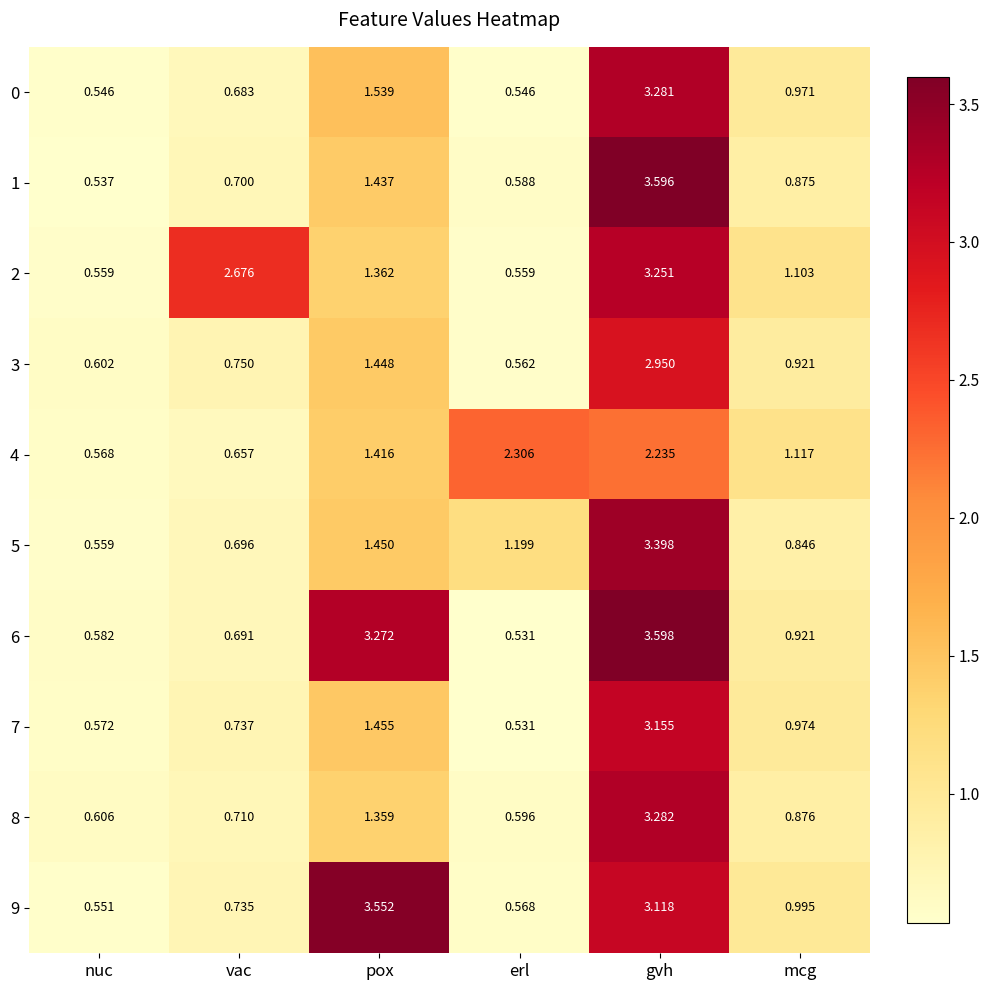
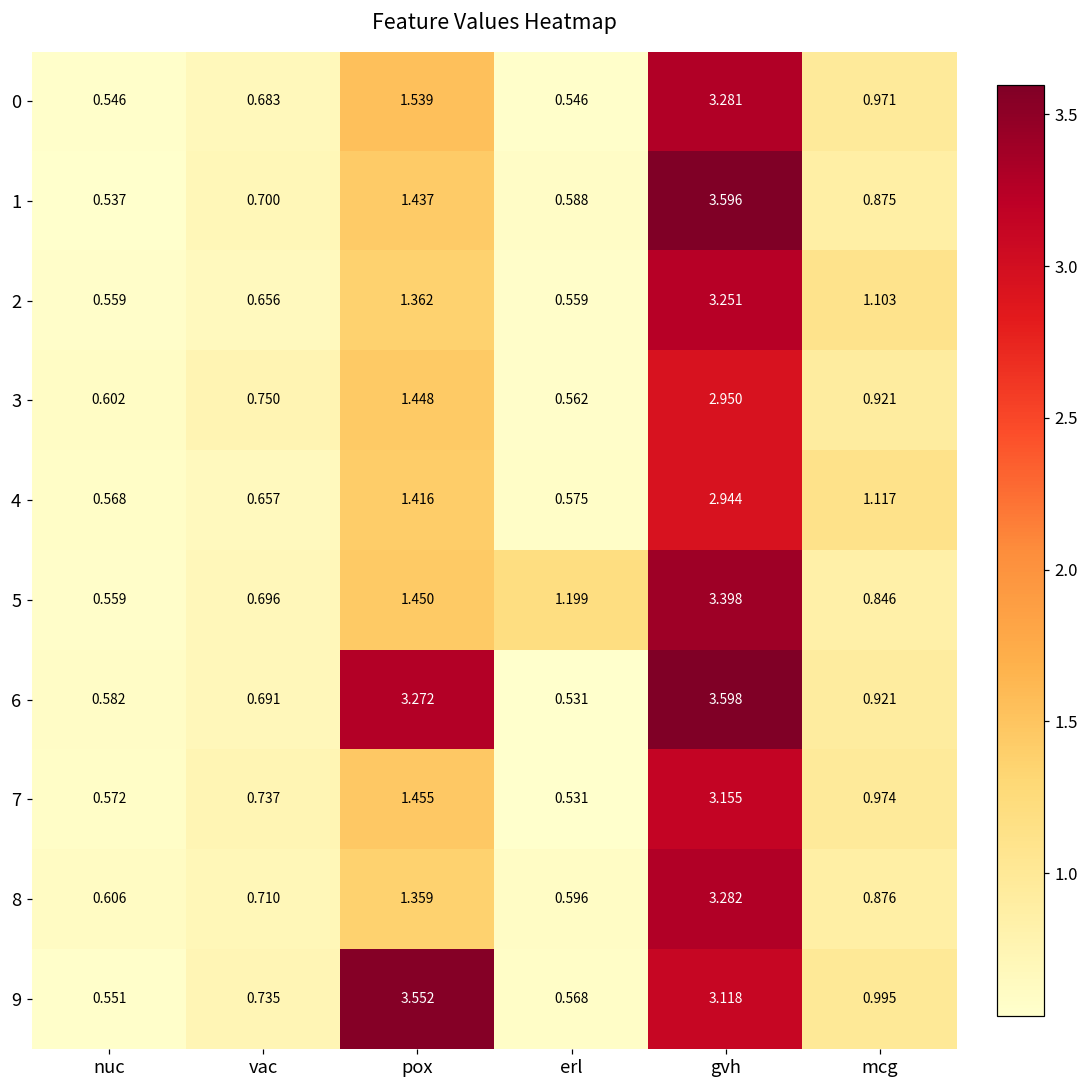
2, vac: 2.676 -> 0.656
4, erl: 2.306 -> 0.575
4, gvh: 2.235 -> 2.944
